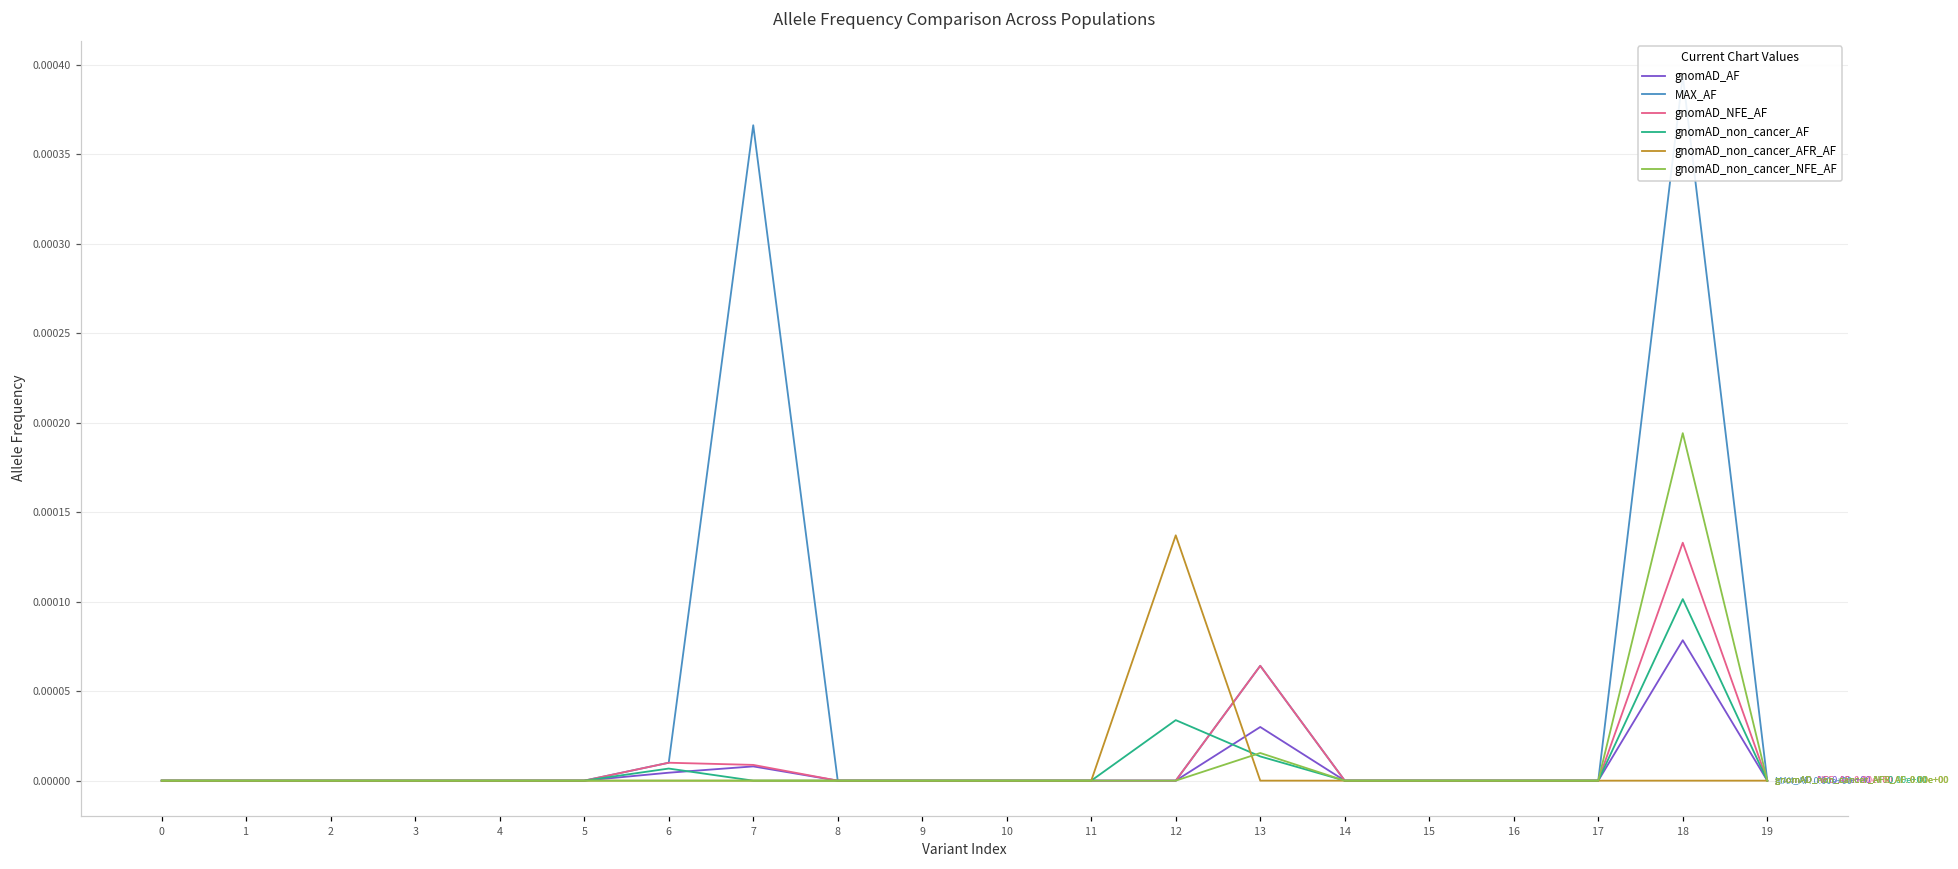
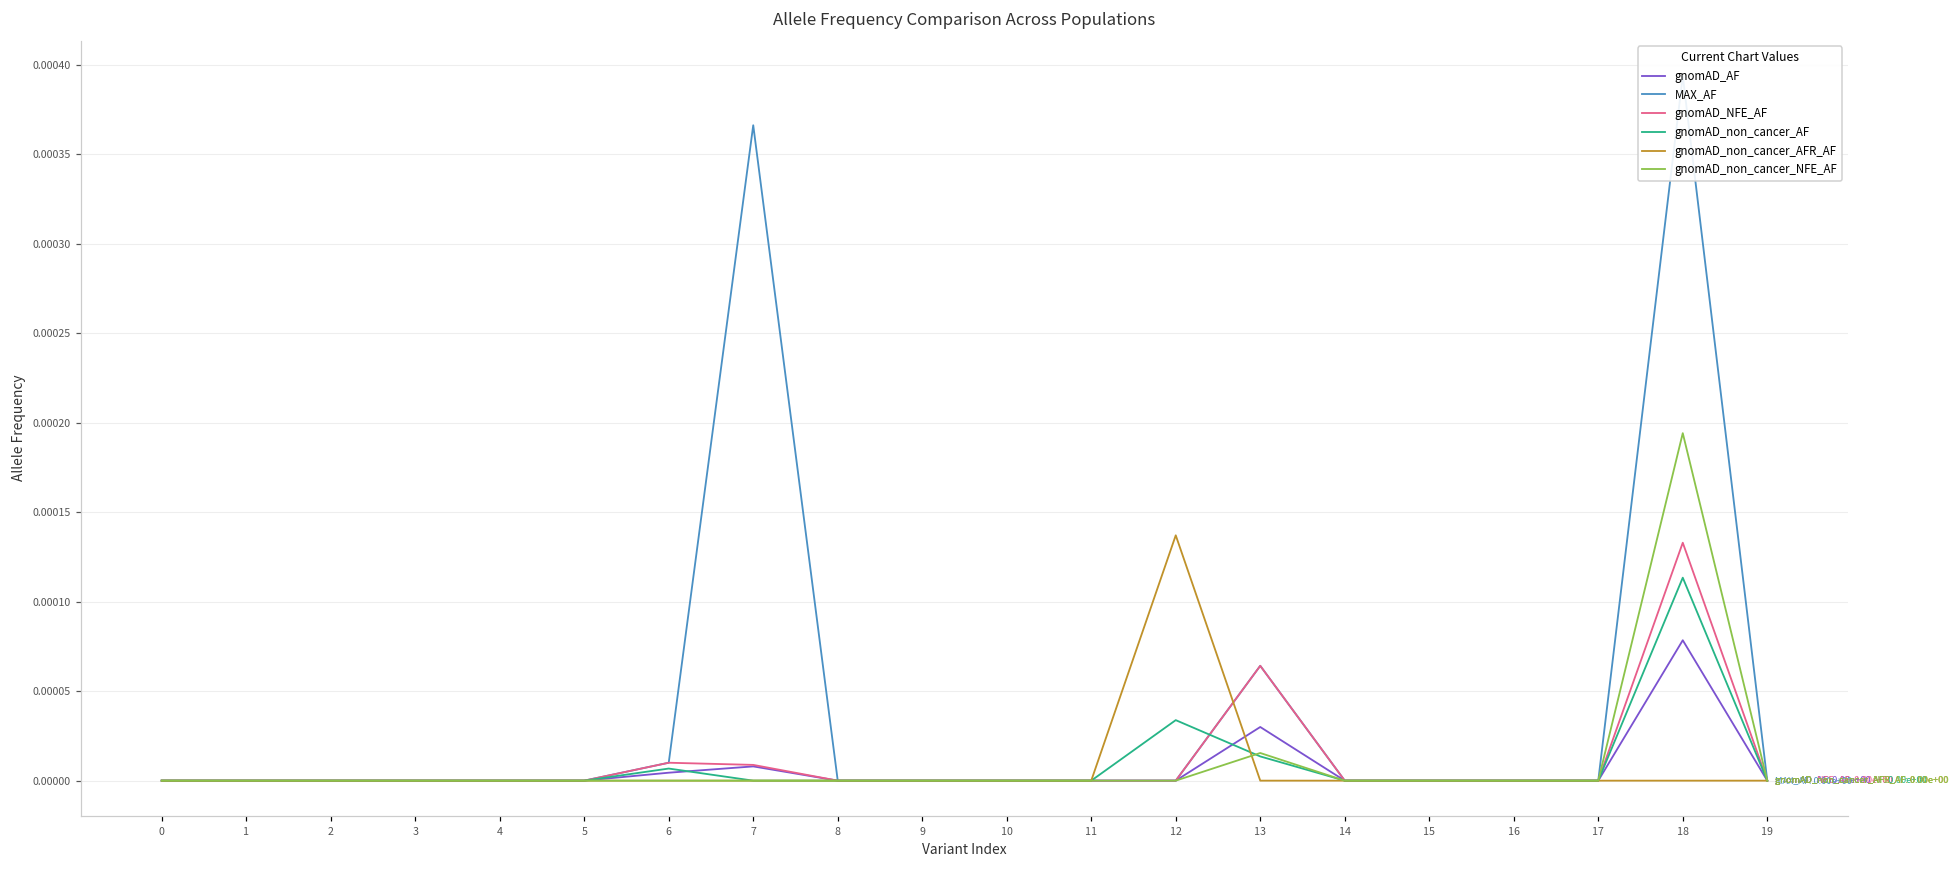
gnomAD_non_cancer_AF, 18: 0.000101 -> 0.000113
